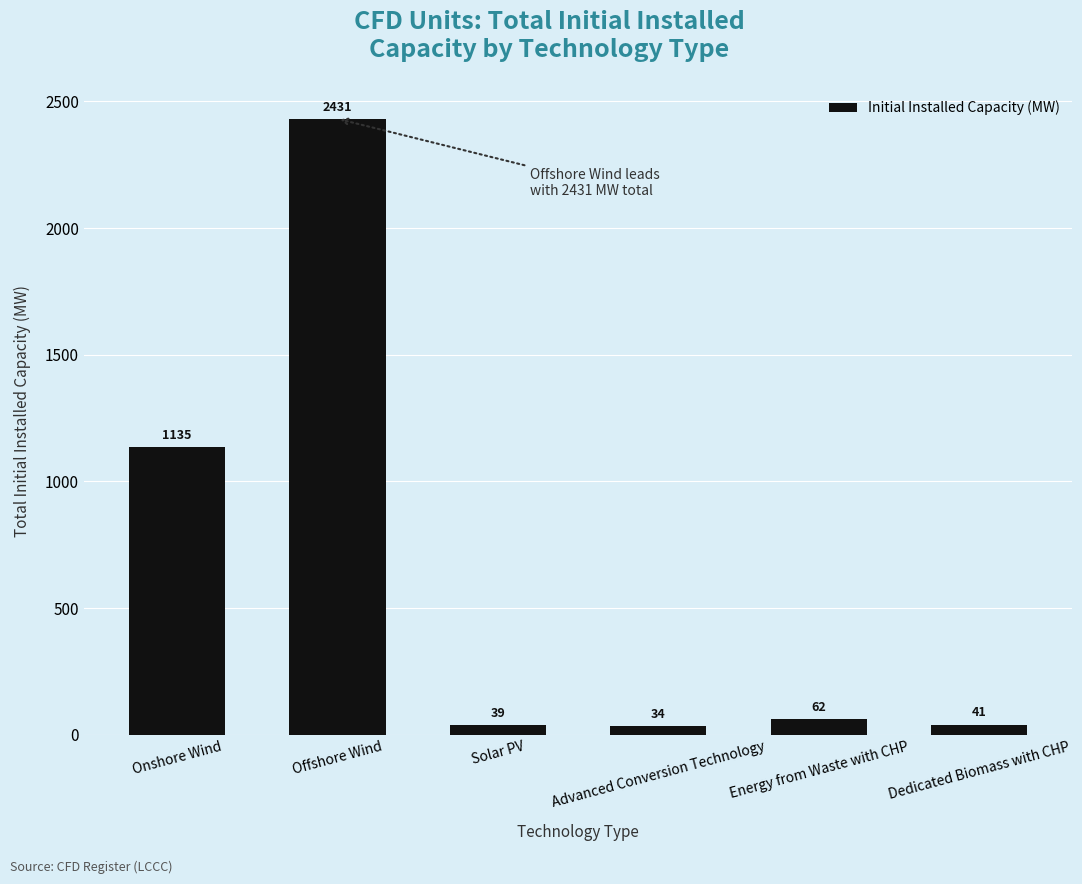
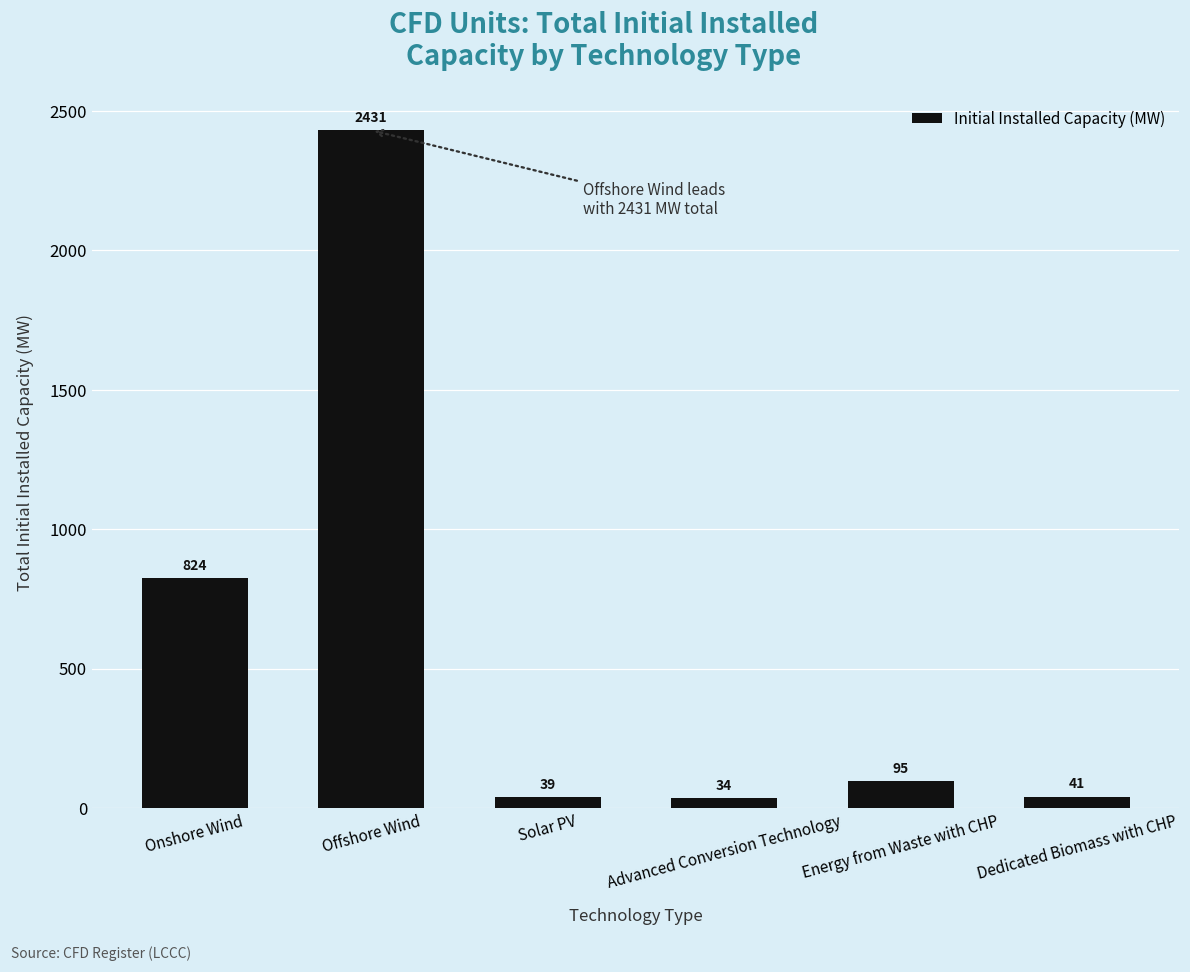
Onshore Wind: 1135 -> 824
Energy from Waste with CHP: 62 -> 95
